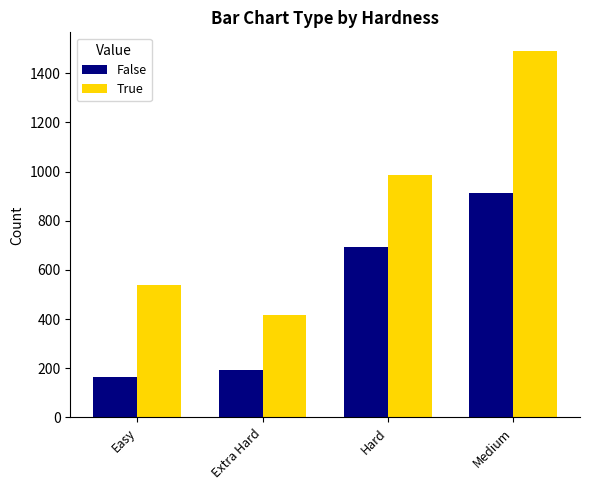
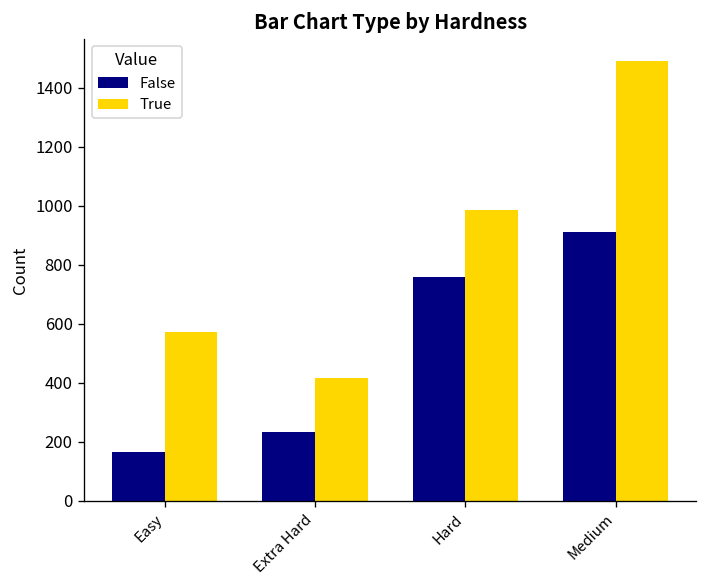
True, Easy: 540 -> 570
False, Extra Hard: 190 -> 240
False, Hard: 690 -> 760
